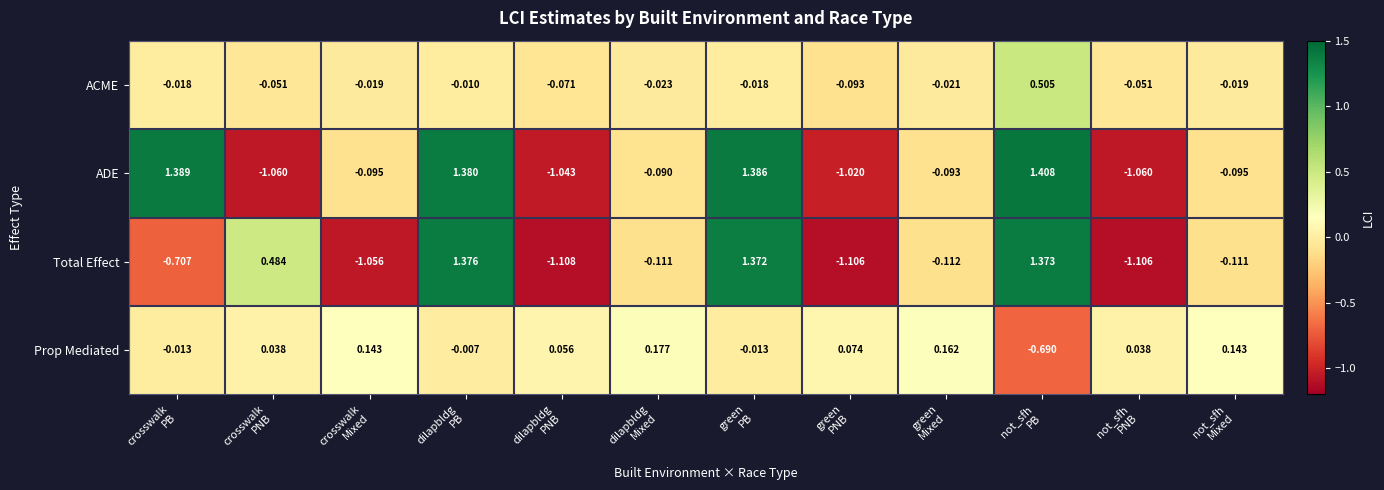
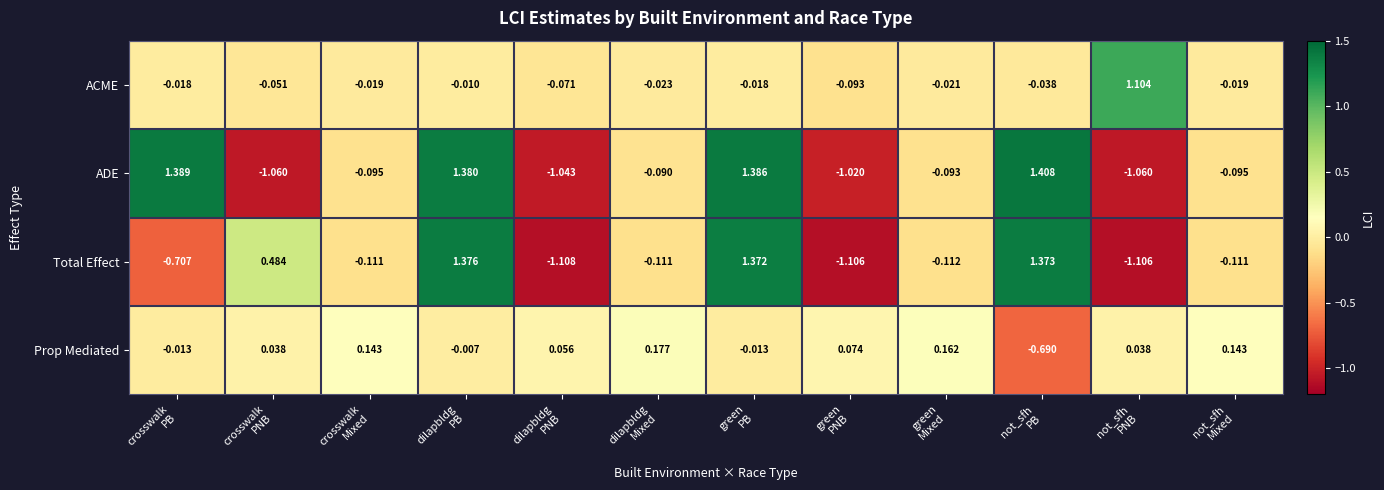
ACME, not_sfh PB: 0.505 -> -0.038
ACME, not_sfh PNB: -0.051 -> 1.104
Total Effect, crosswalk Mixed: -1.056 -> -0.111
